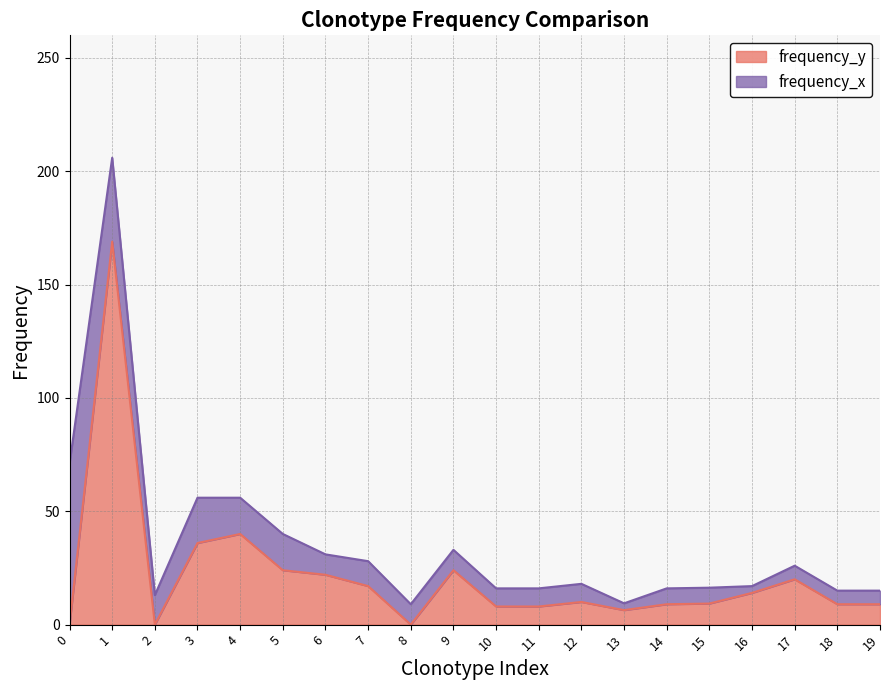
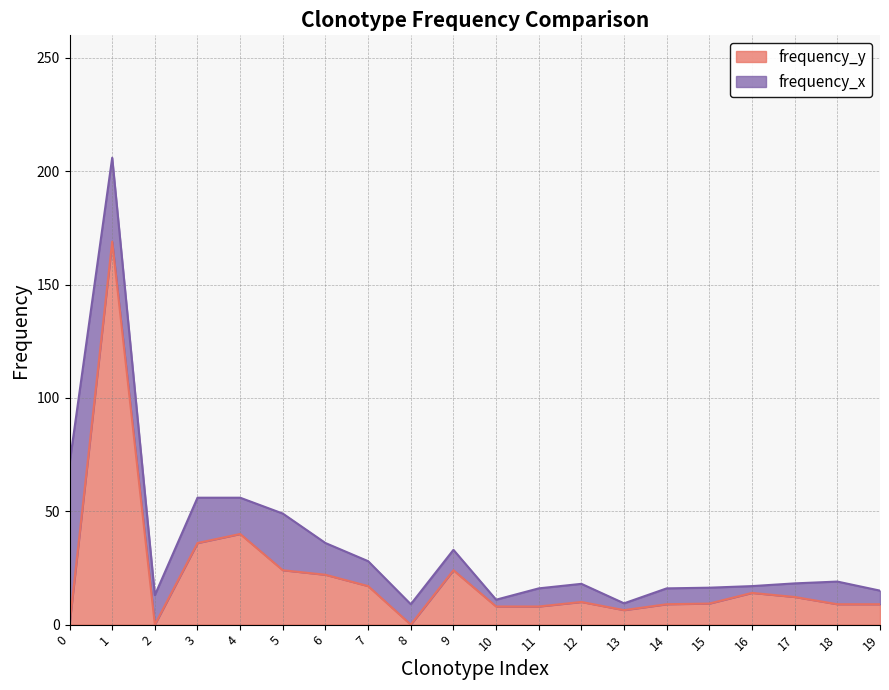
frequency_x, 5: 16 -> 25
frequency_x, 6: 9 -> 14
frequency_x, 10: 8 -> 3
frequency_y, 17: 20 -> 12
frequency_x, 18: 6 -> 10
